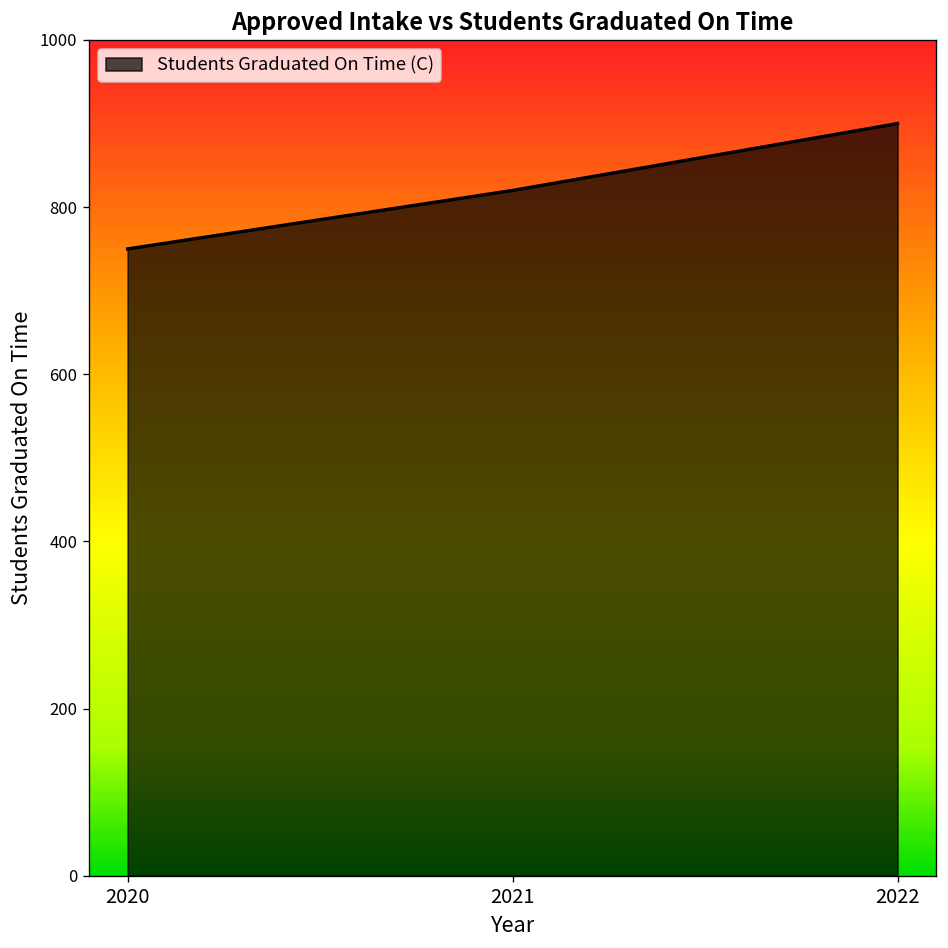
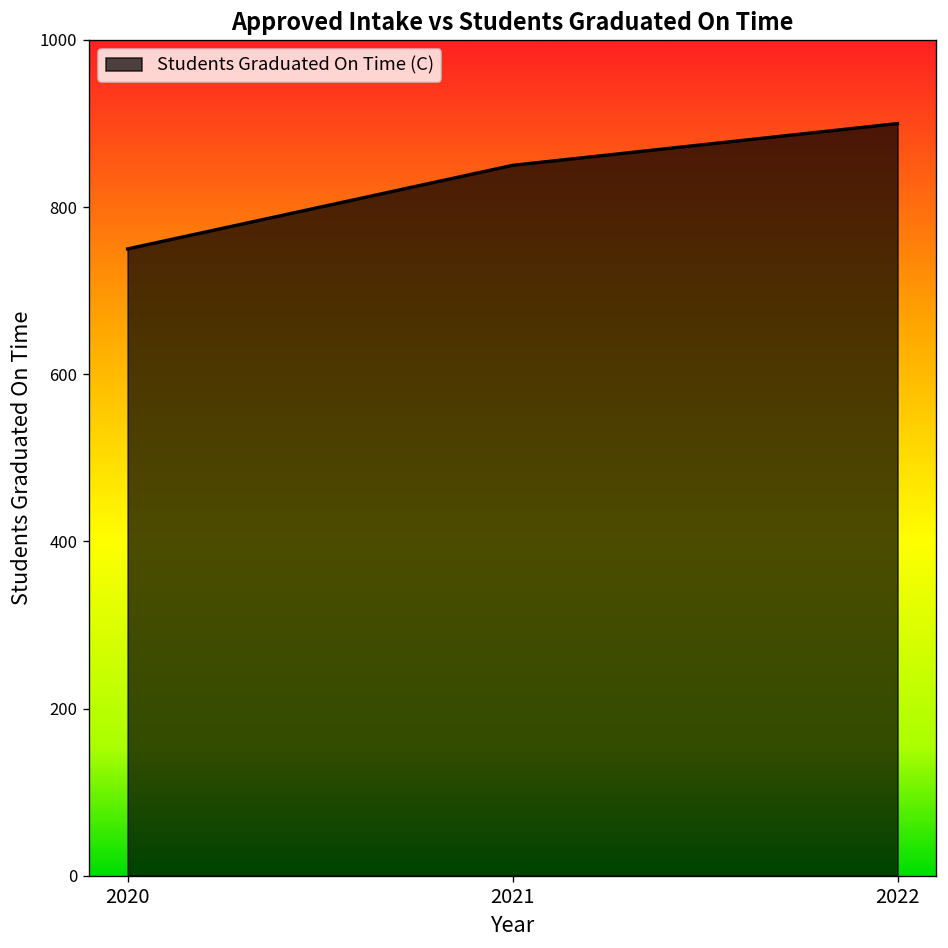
2021: 820 -> 850
